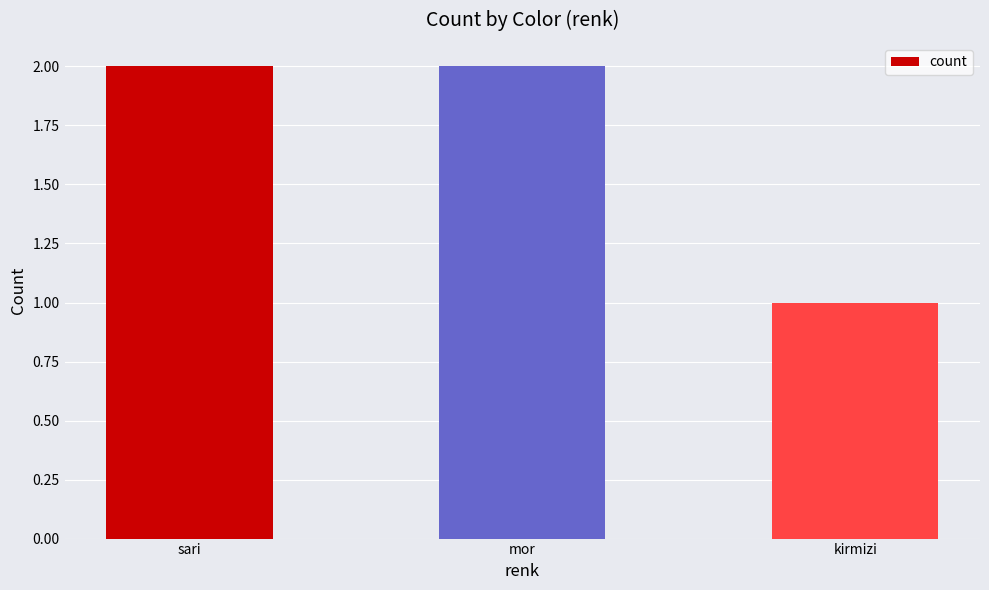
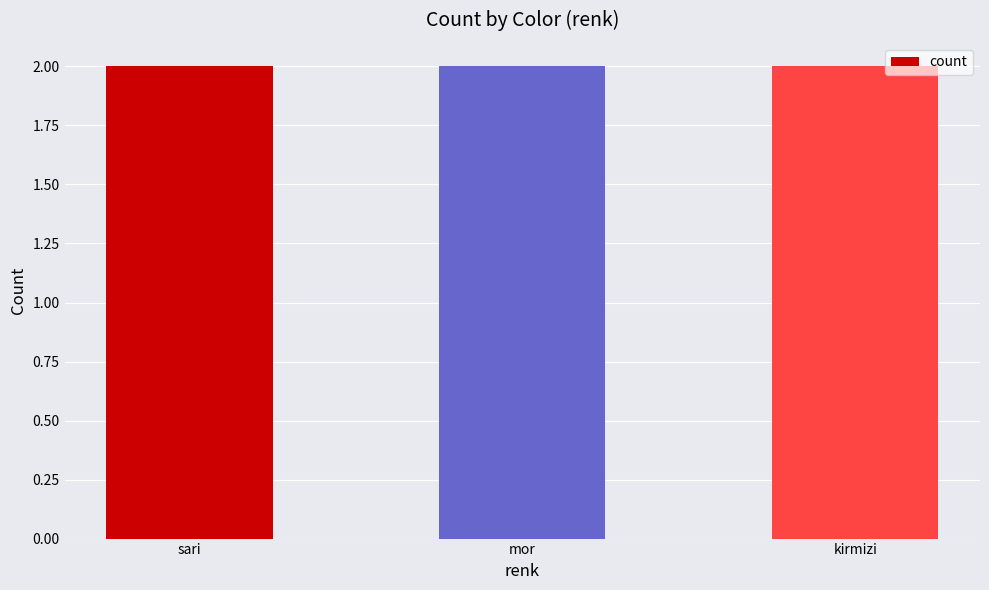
kirmizi: 1 -> 2
